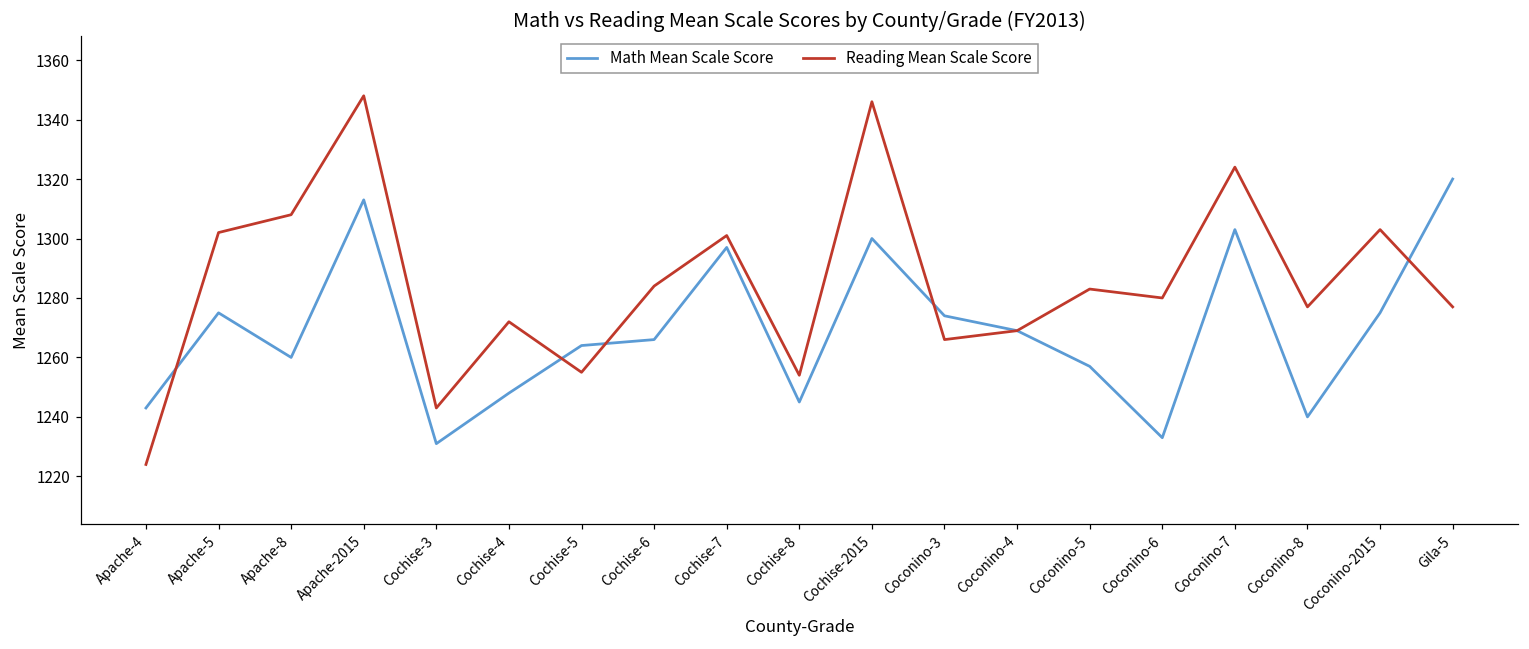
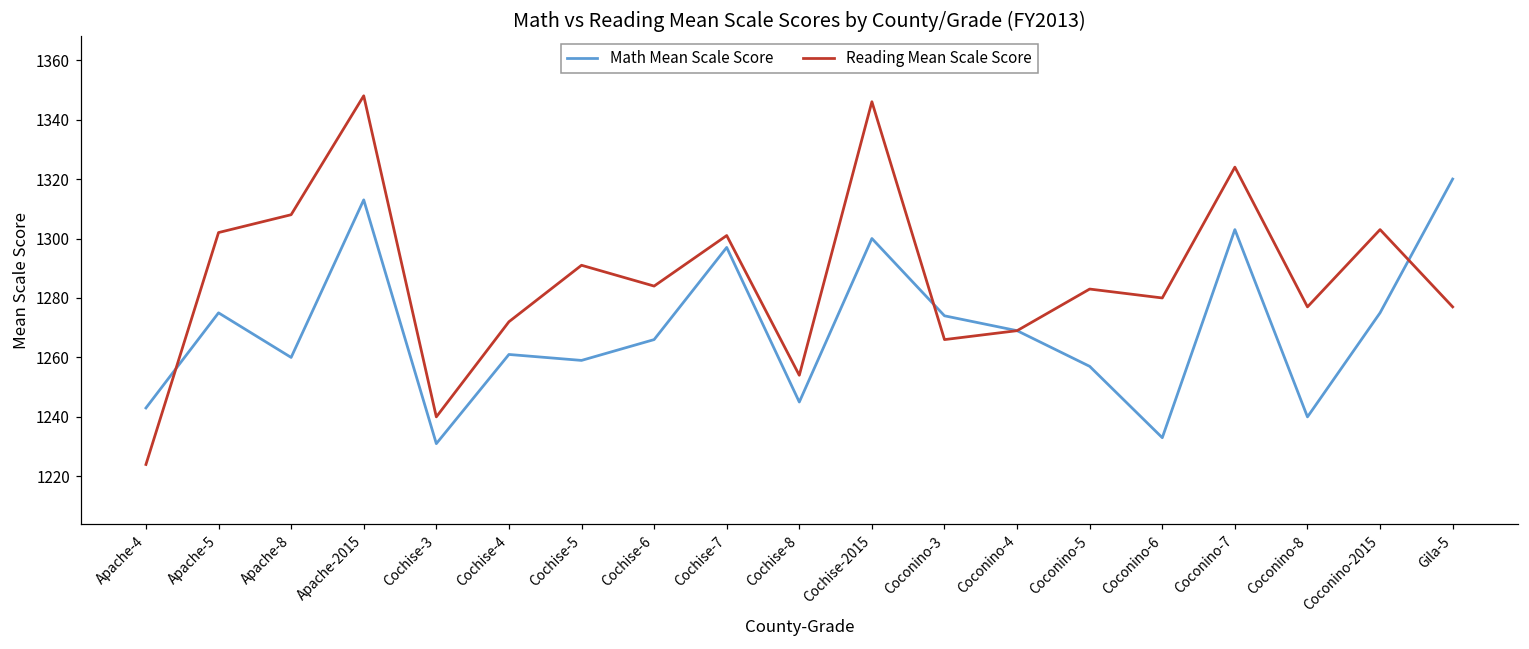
Reading Mean Scale Score, Cochise-3: 1243 -> 1240
Math Mean Scale Score, Cochise-4: 1248 -> 1261
Math Mean Scale Score, Cochise-5: 1264 -> 1259
Reading Mean Scale Score, Cochise-5: 1255 -> 1291
